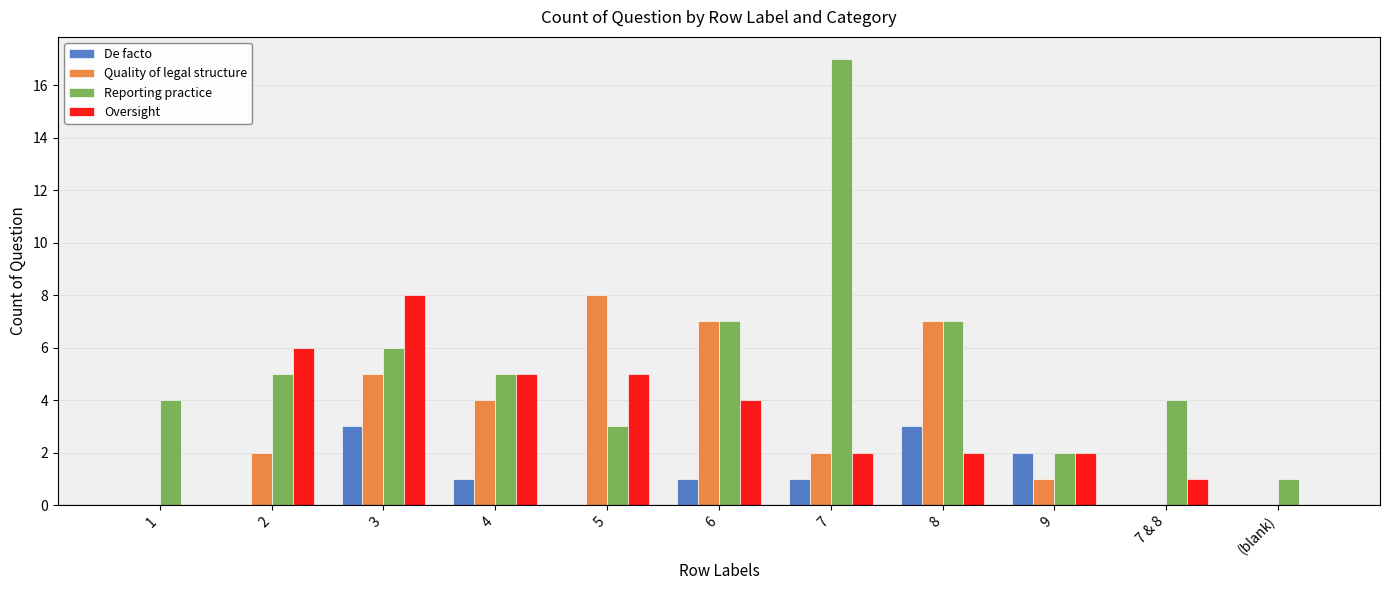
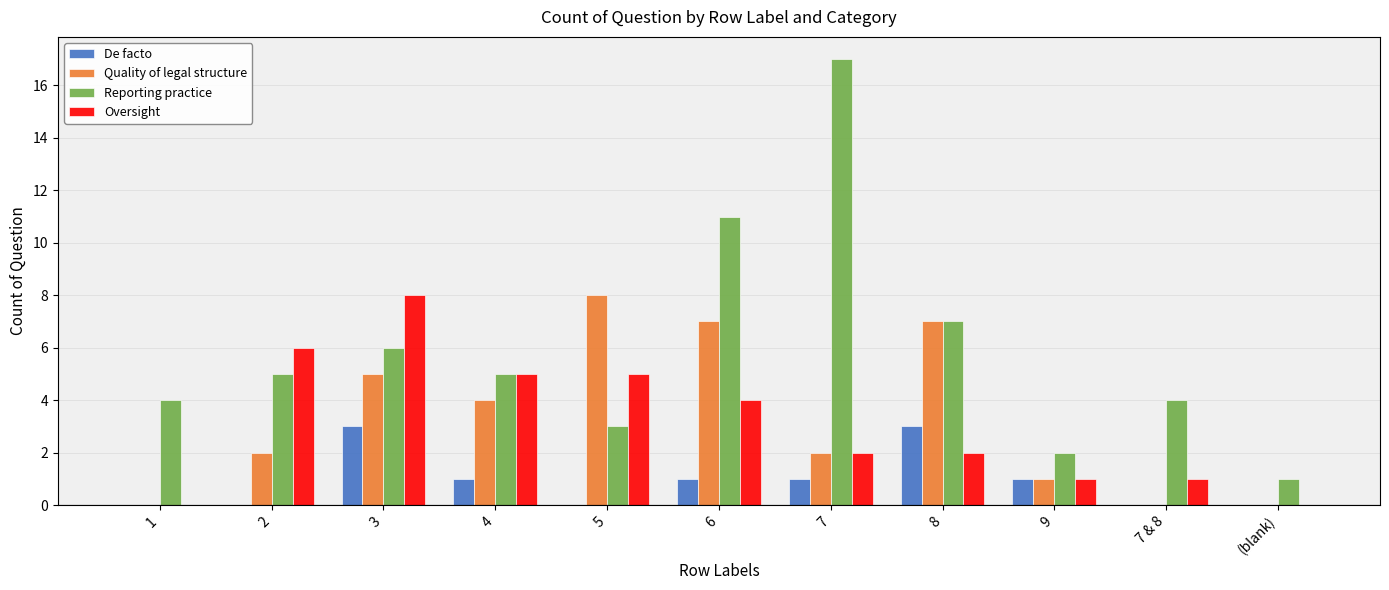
Reporting practice, 6: 7 -> 11
De facto, 9: 2 -> 1
Oversight, 9: 2 -> 1
